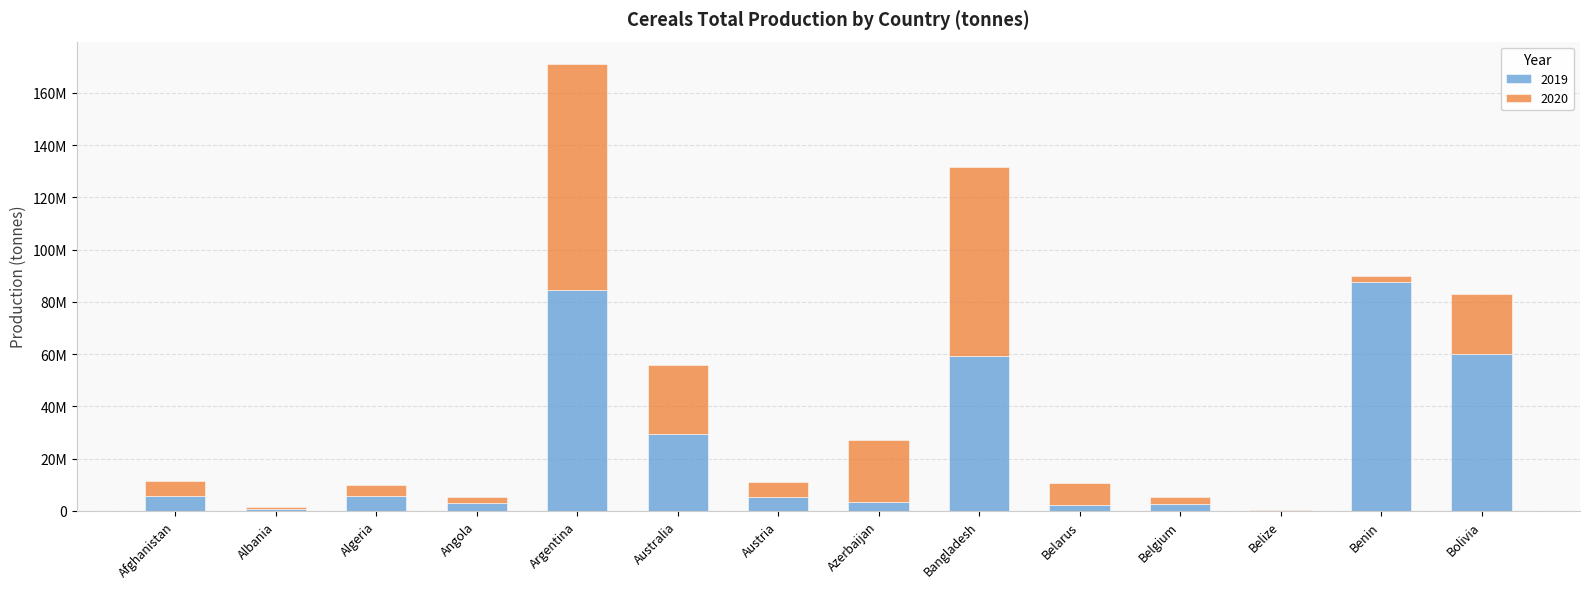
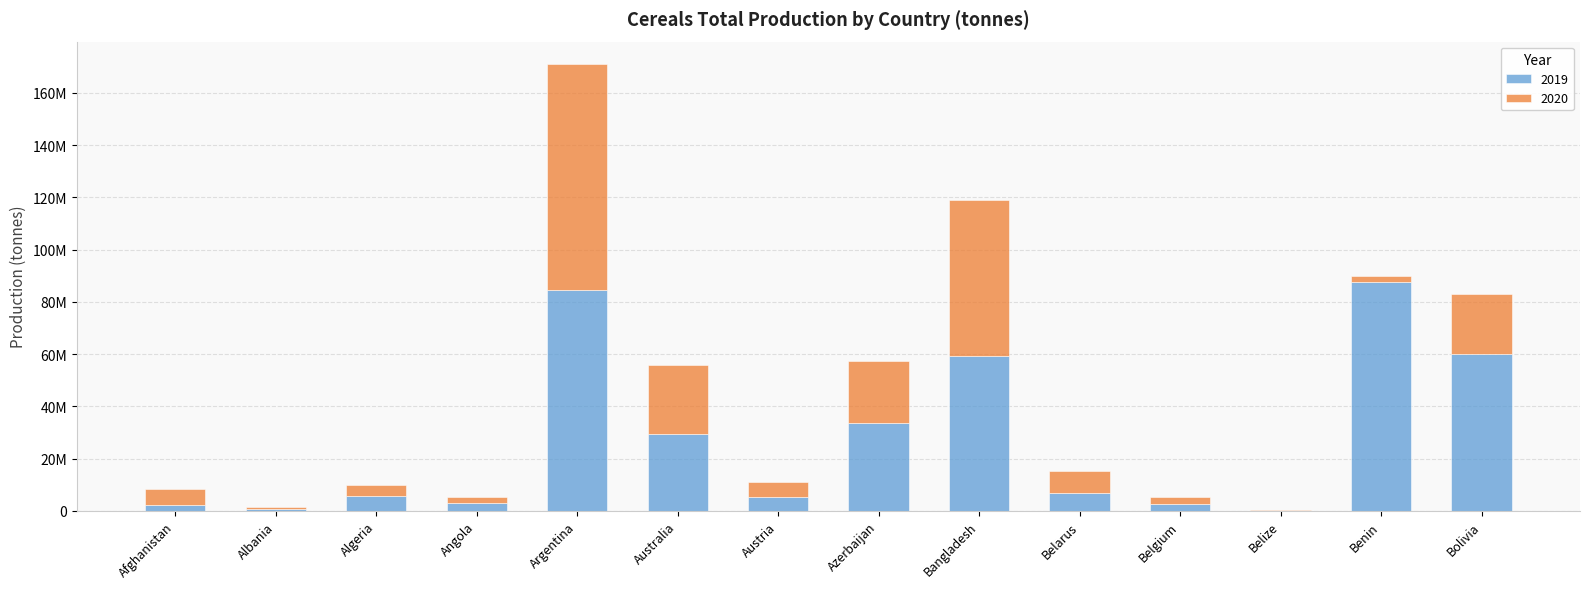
2019, Afghanistan: 6000000 -> 2000000
2019, Azerbaijan: 3000000 -> 34000000
2020, Bangladesh: 73000000 -> 60000000
2019, Belarus: 2000000 -> 7000000
